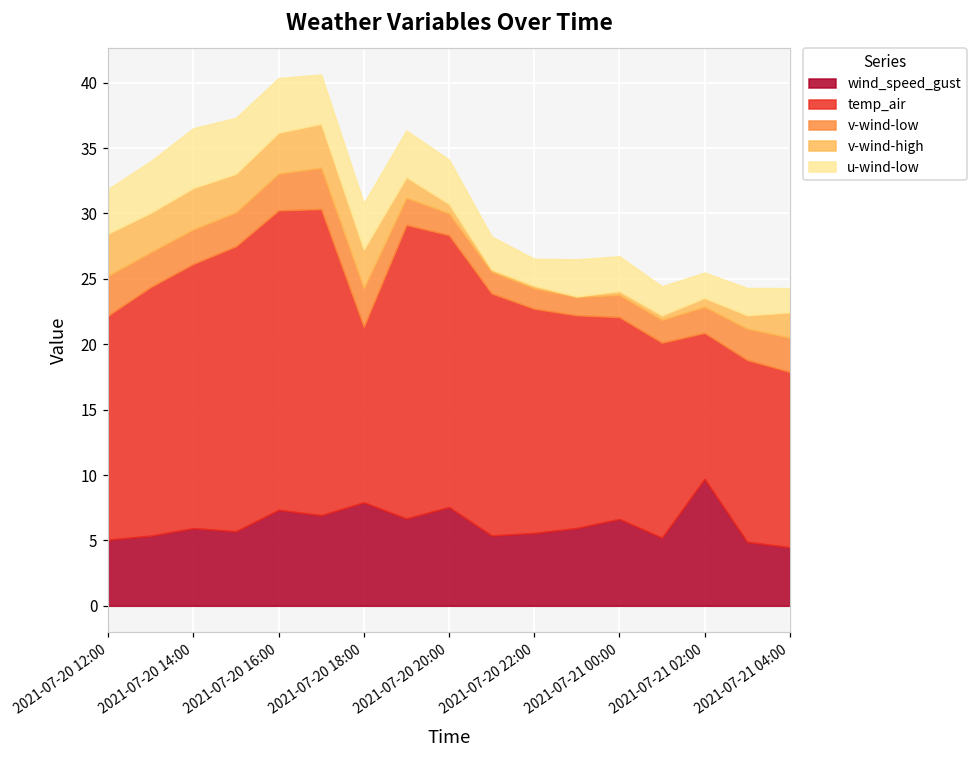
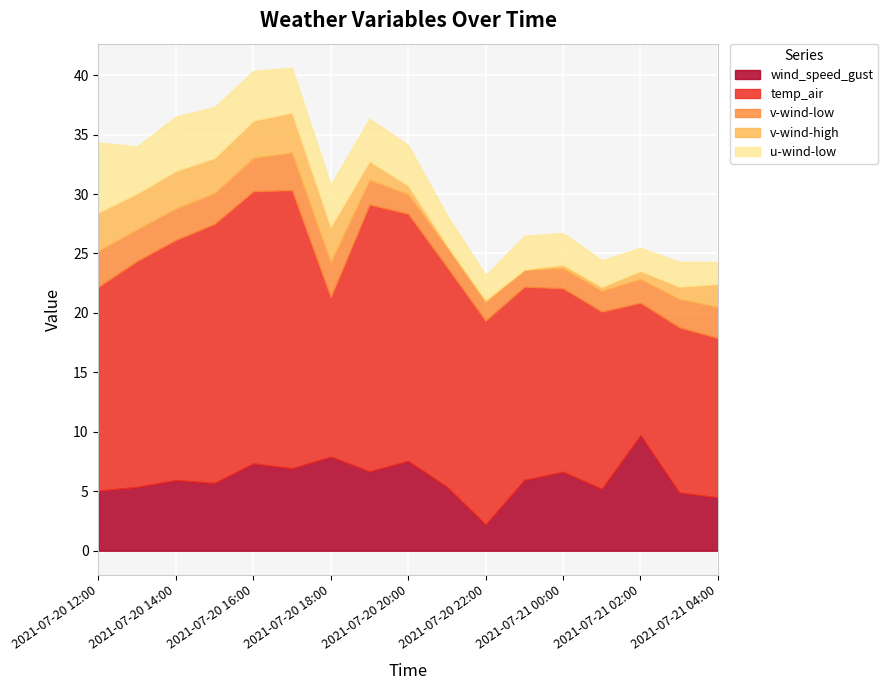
u-wind-low, 2021-07-20 12:00: 3.4 -> 5.9
wind_speed_gust, 2021-07-20 22:00: 5.6 -> 2.2
